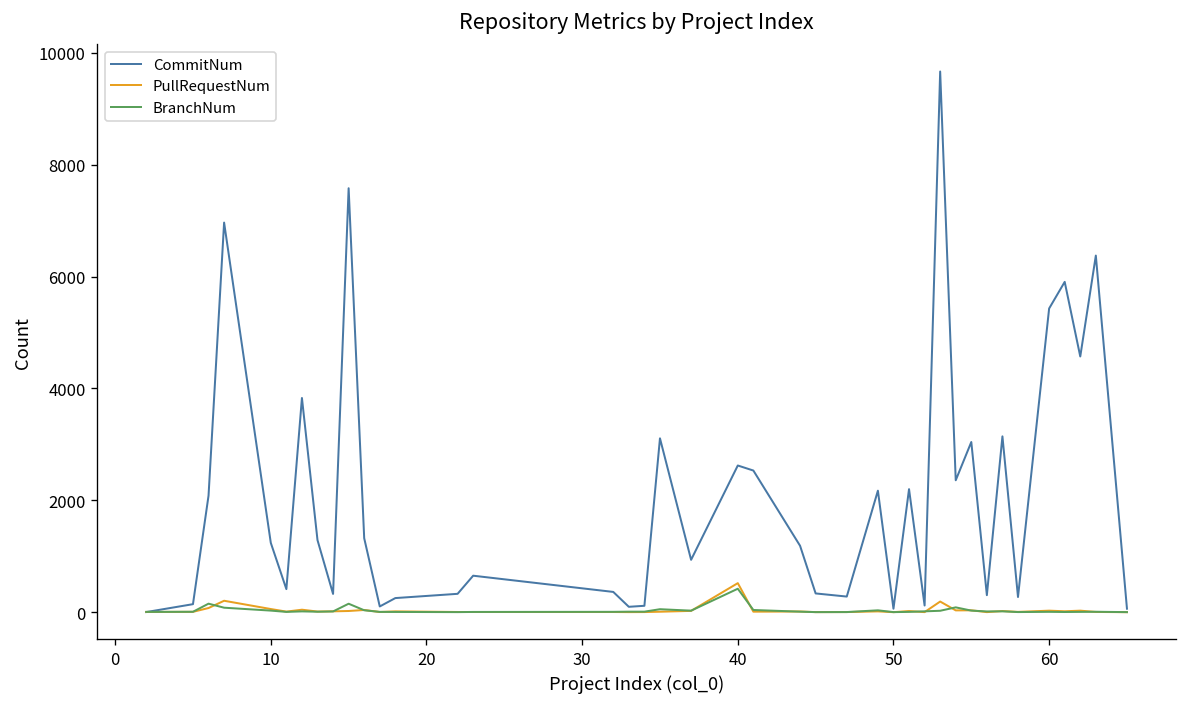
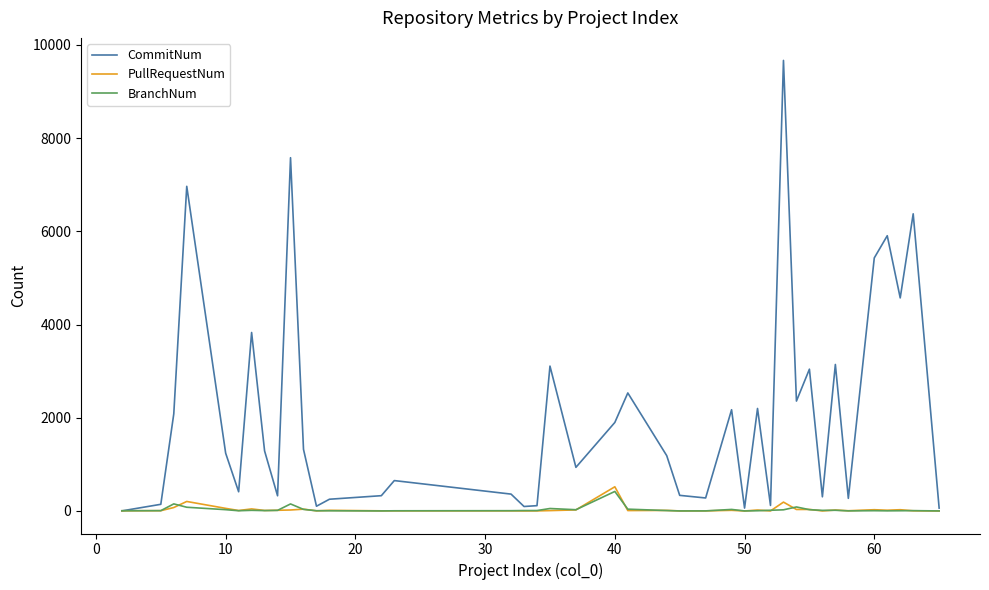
CommitNum, 40: 2600 -> 1900
